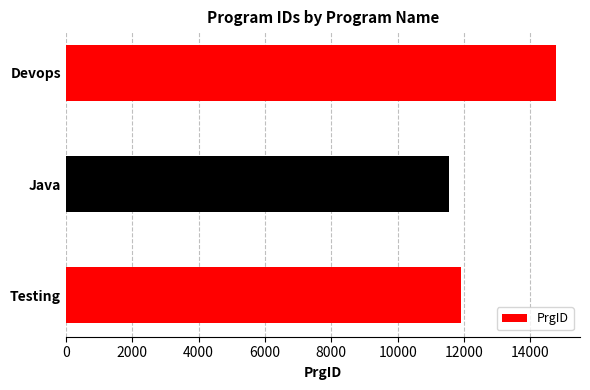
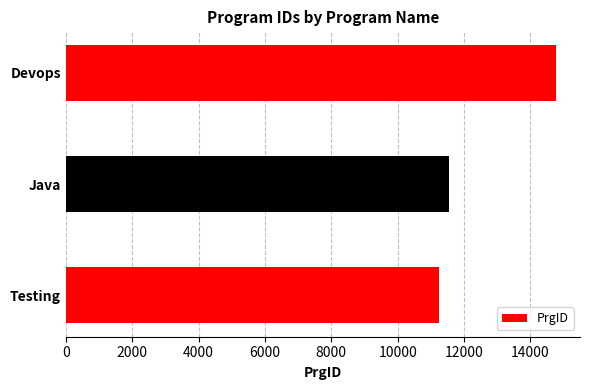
Testing: 11900 -> 11300
